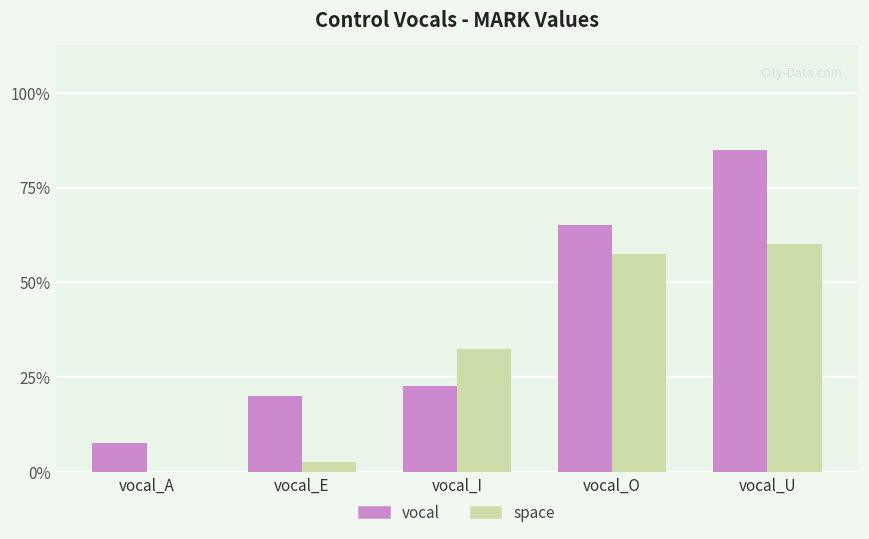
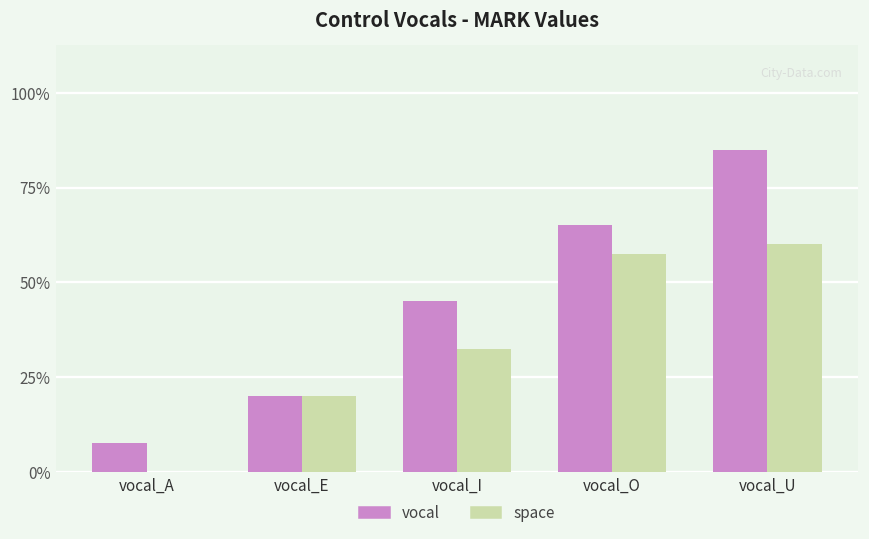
space, vocal_E: 3% -> 20%
vocal, vocal_I: 23% -> 45%
